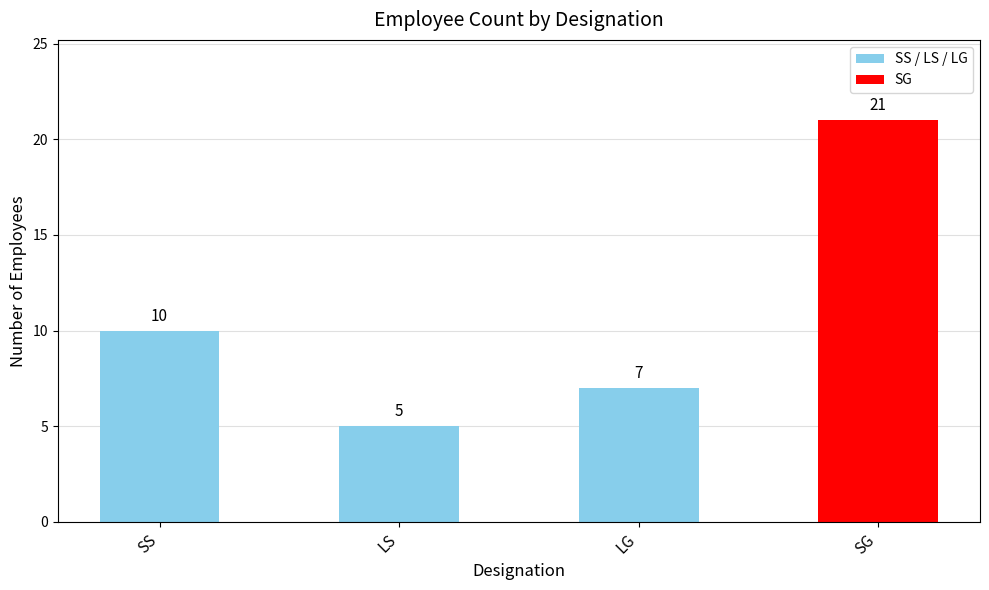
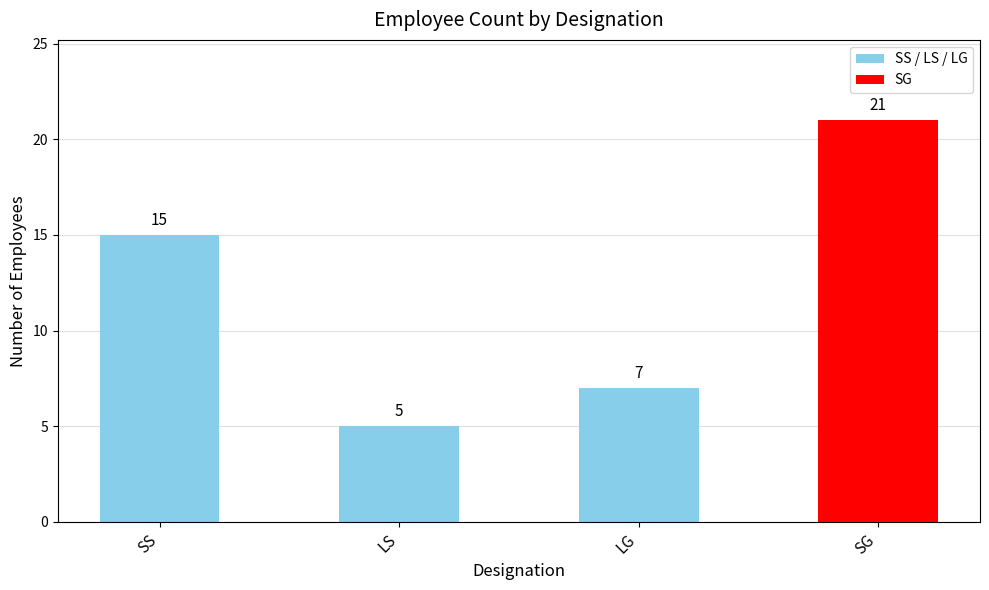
SS: 10 -> 15
